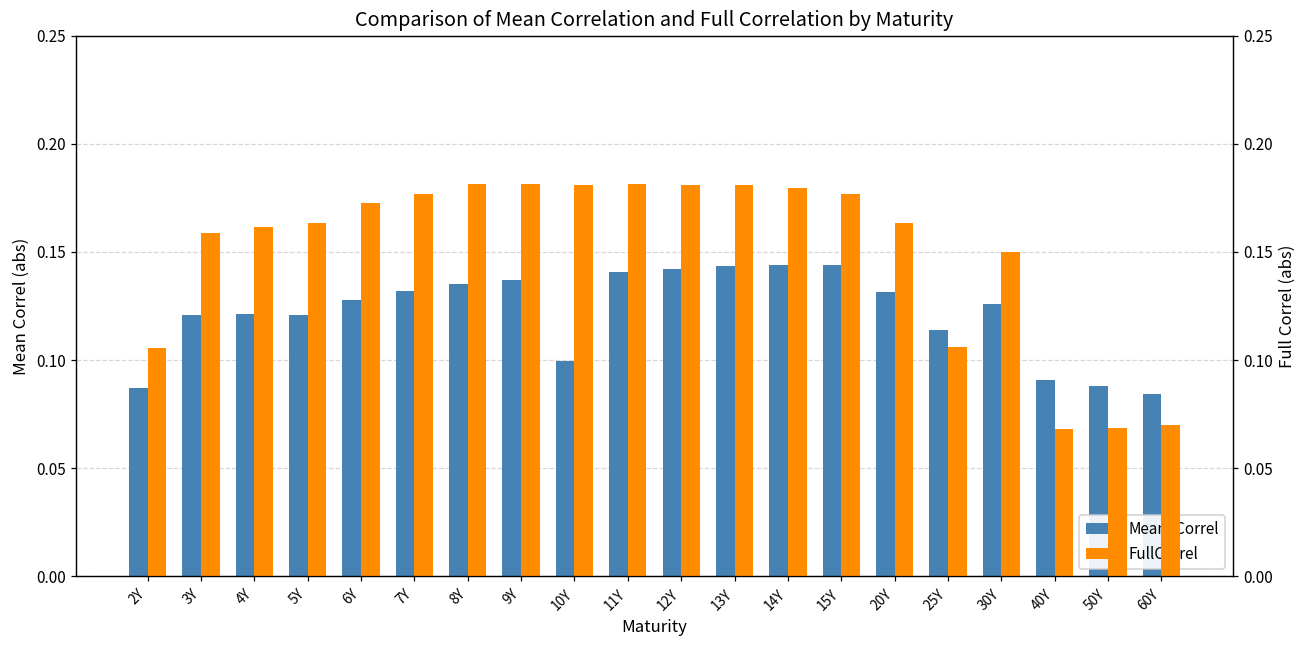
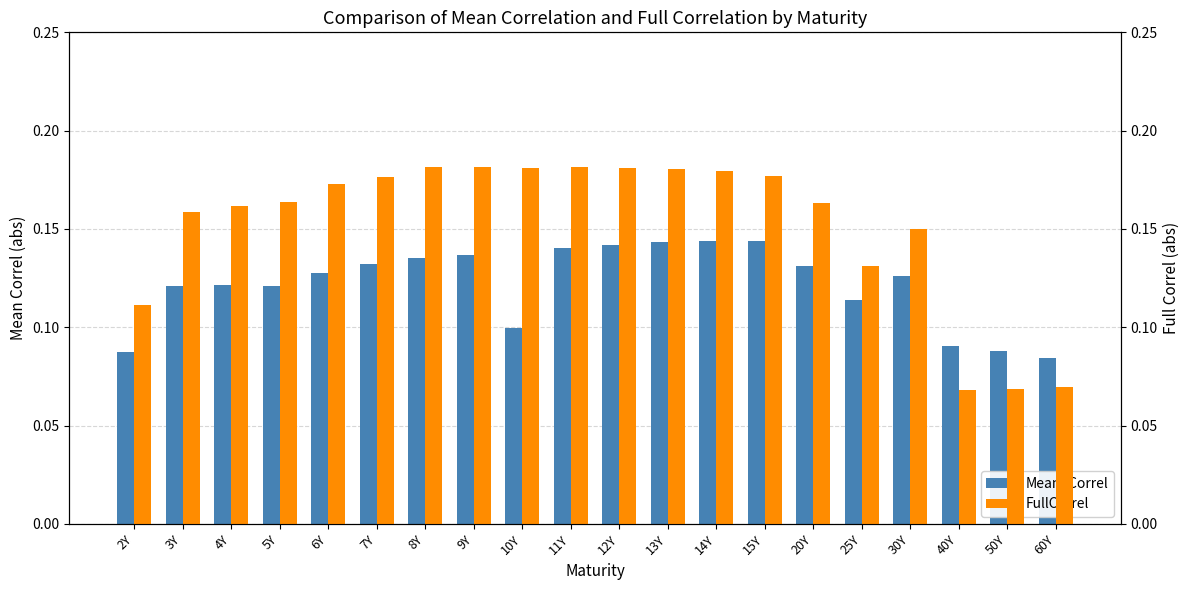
FullCorrel, 2Y: 0.106 -> 0.112
FullCorrel, 25Y: 0.106 -> 0.131
